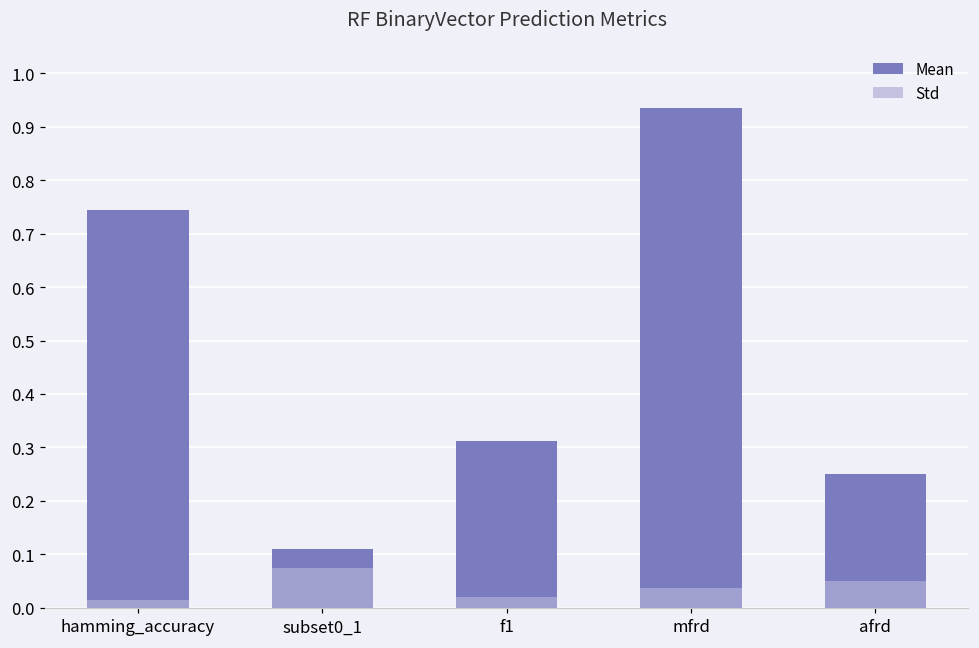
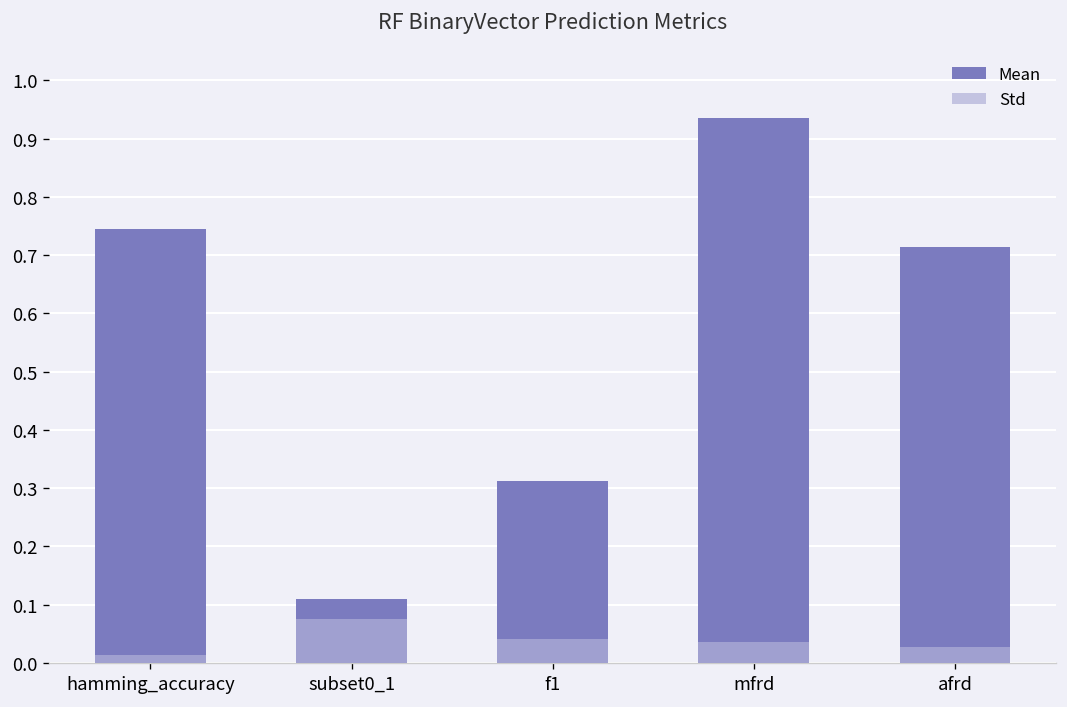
Std, f1: 0.02 -> 0.04
Mean, afrd: 0.25 -> 0.71
Std, afrd: 0.05 -> 0.03
